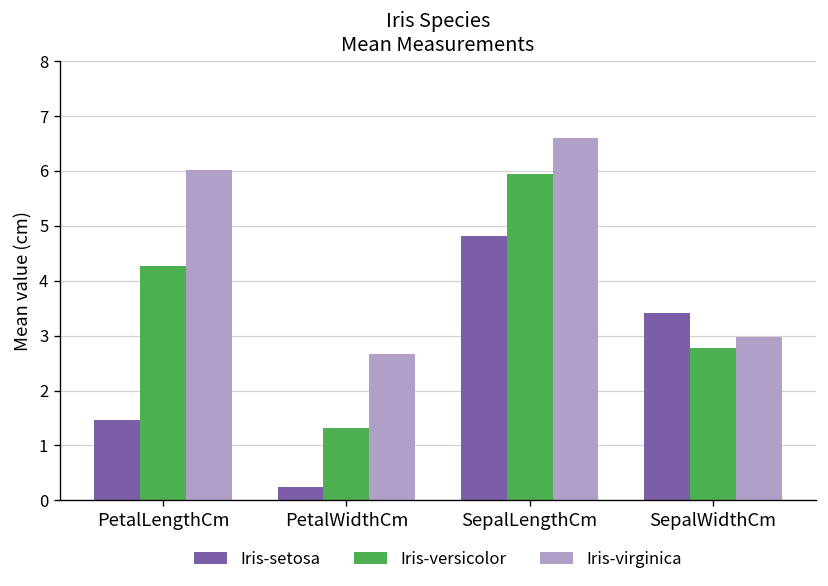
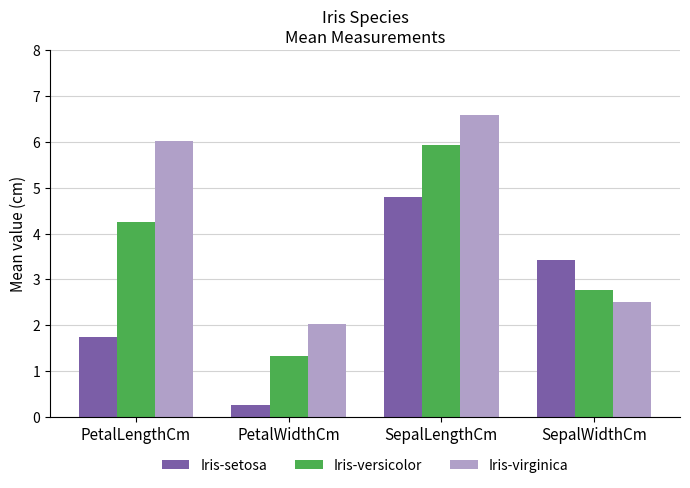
Iris-setosa, PetalLengthCm: 1.5 -> 1.7
Iris-virginica, PetalWidthCm: 2.7 -> 2.0
Iris-virginica, SepalWidthCm: 3.0 -> 2.5
